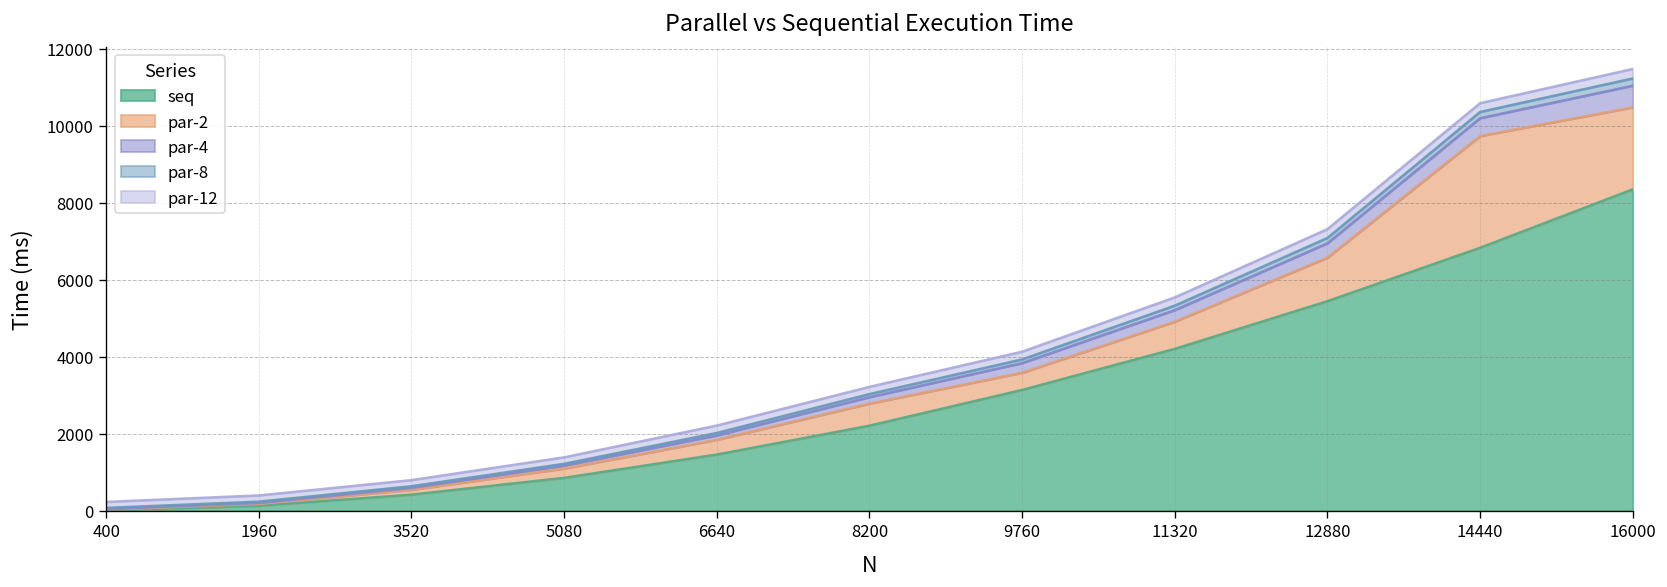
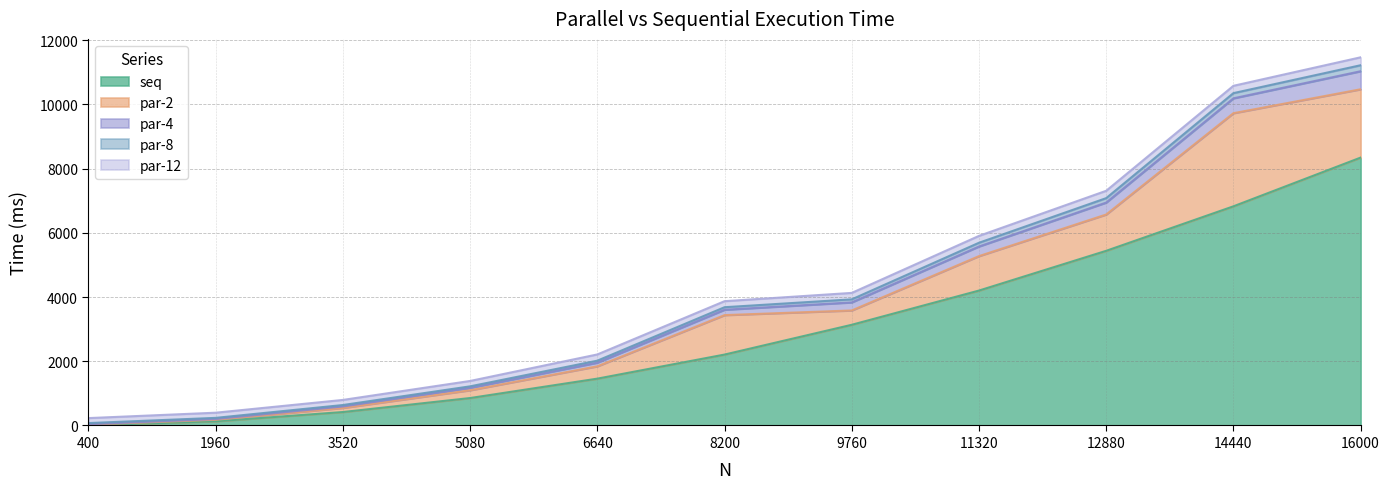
par-2, 8200: 600 -> 1200
par-2, 11320: 700 -> 1100
